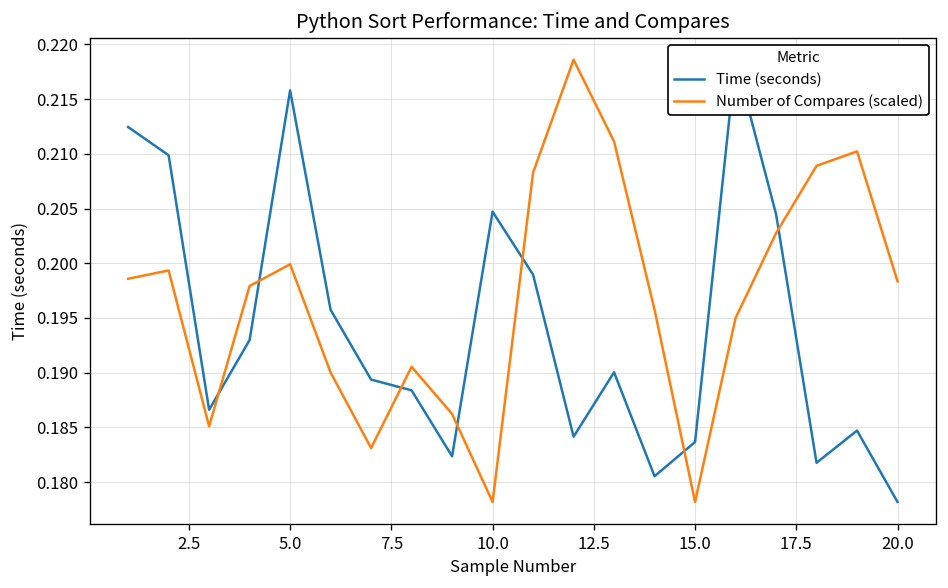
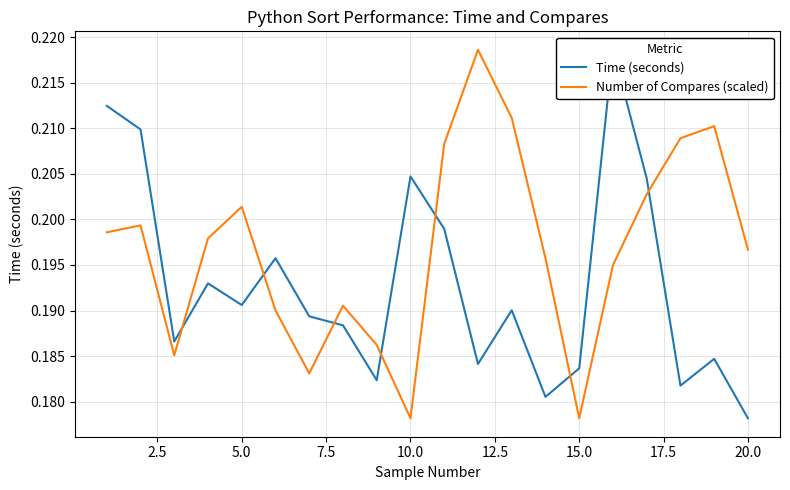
Time (seconds), 5.0: 0.216 -> 0.191
Number of Compares (scaled), 5.0: 0.200 -> 0.201
Number of Compares (scaled), 20.0: 0.198 -> 0.197
